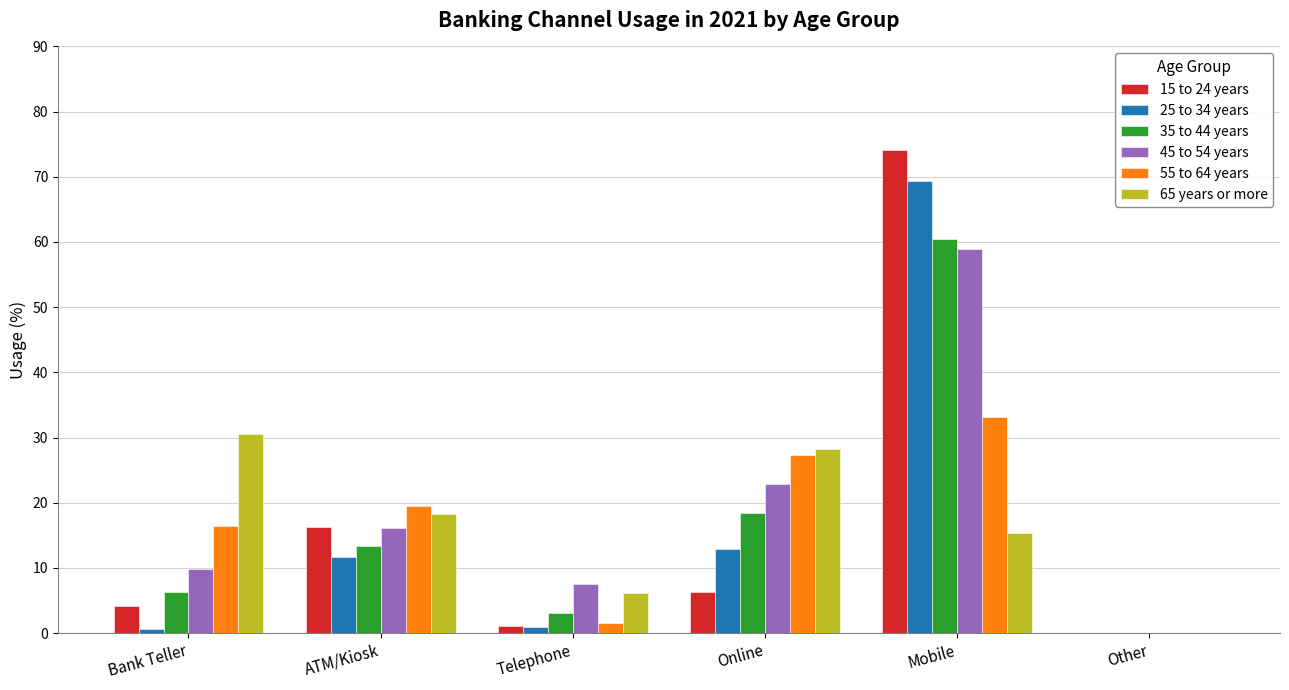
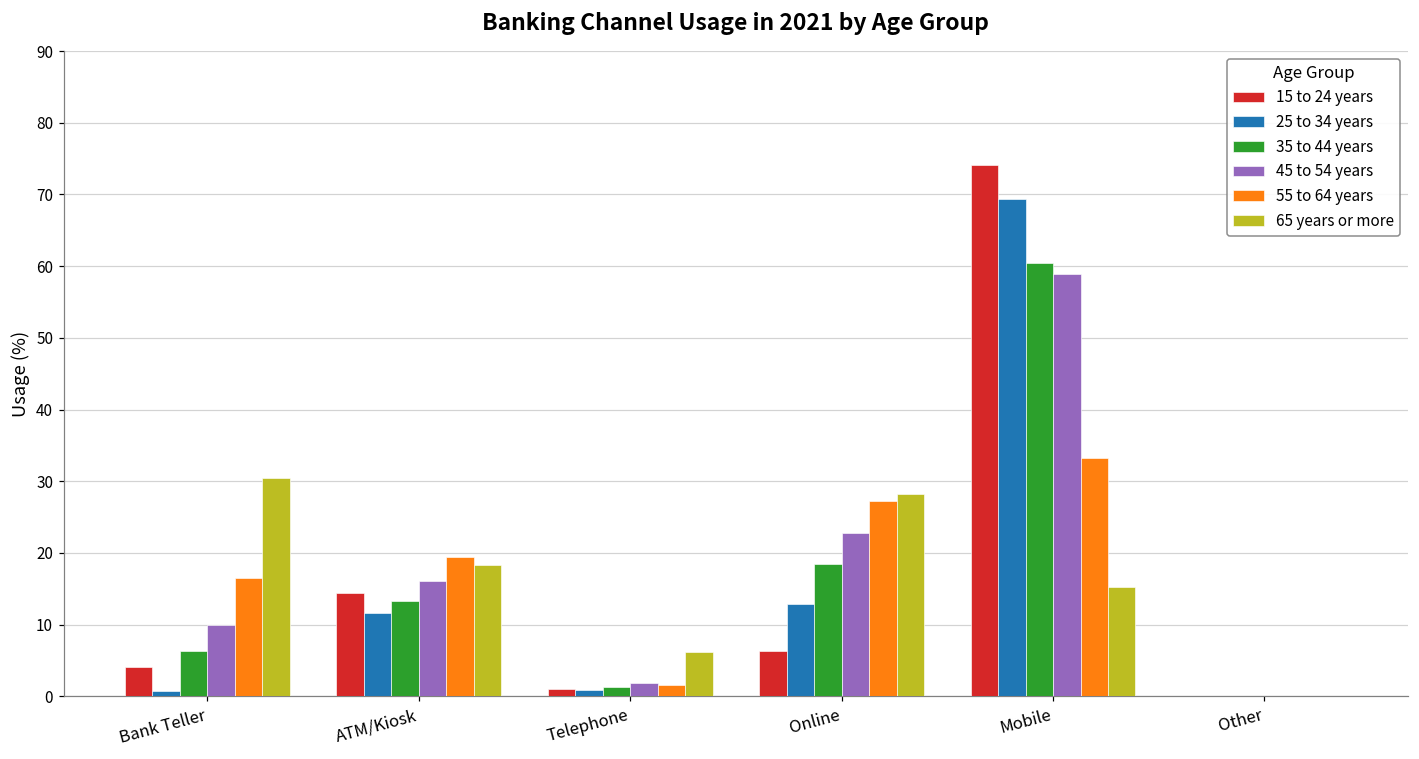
15 to 24 years, ATM/Kiosk: 16 -> 14
35 to 44 years, Telephone: 3 -> 1
45 to 54 years, Telephone: 8 -> 2
